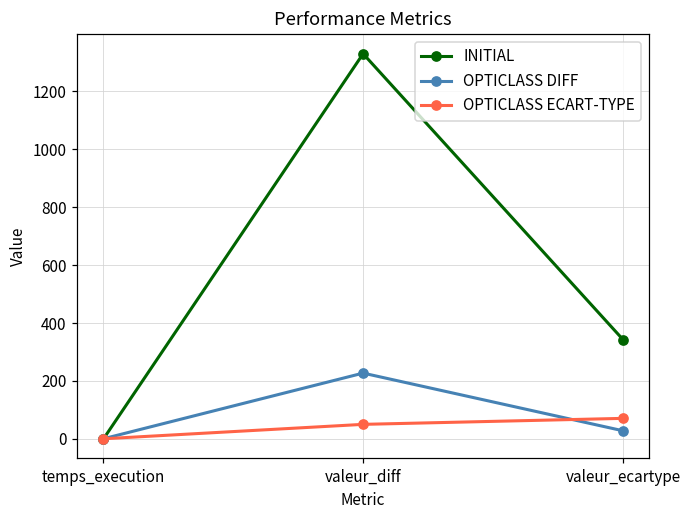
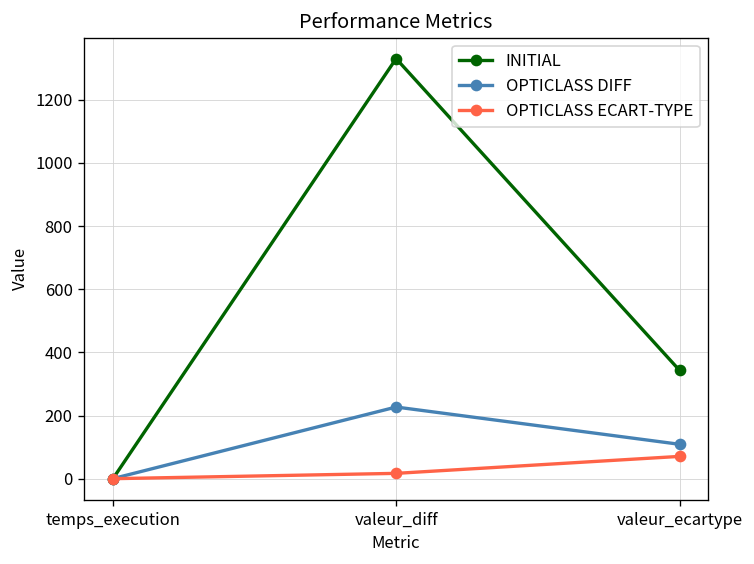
OPTICLASS ECART-TYPE, valeur_diff: 50 -> 20
OPTICLASS DIFF, valeur_ecartype: 30 -> 110
